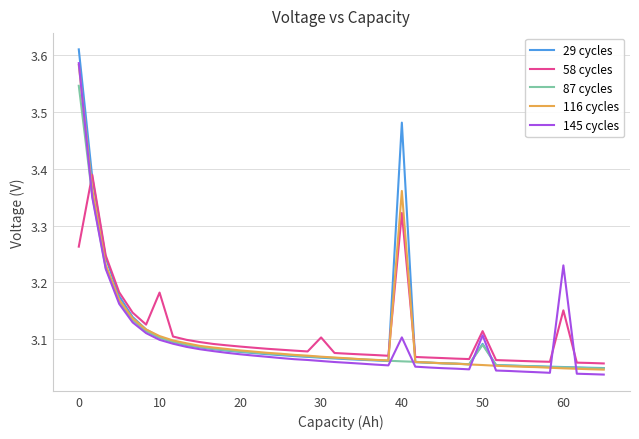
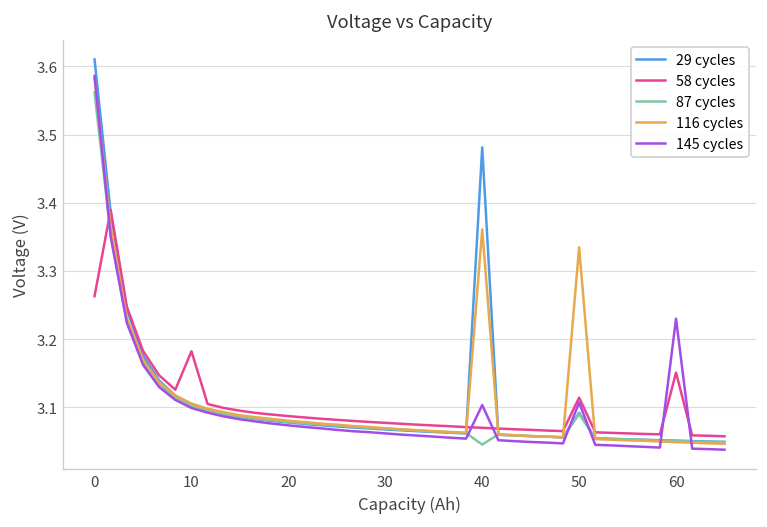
87 cycles, 0: 3.55 -> 3.56
58 cycles, 30: 3.10 -> 3.08
58 cycles, 40: 3.32 -> 3.07
87 cycles, 40: 3.06 -> 3.05
116 cycles, 50: 3.05 -> 3.33
